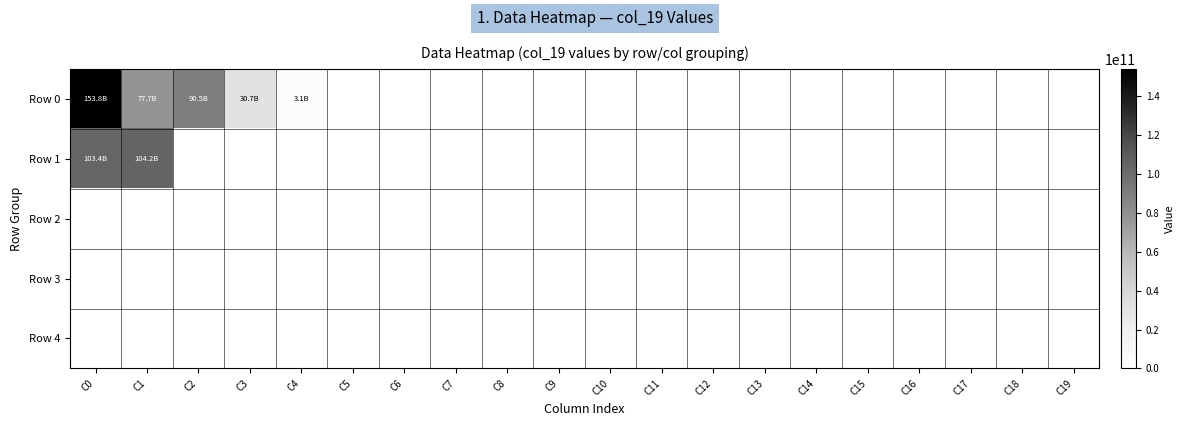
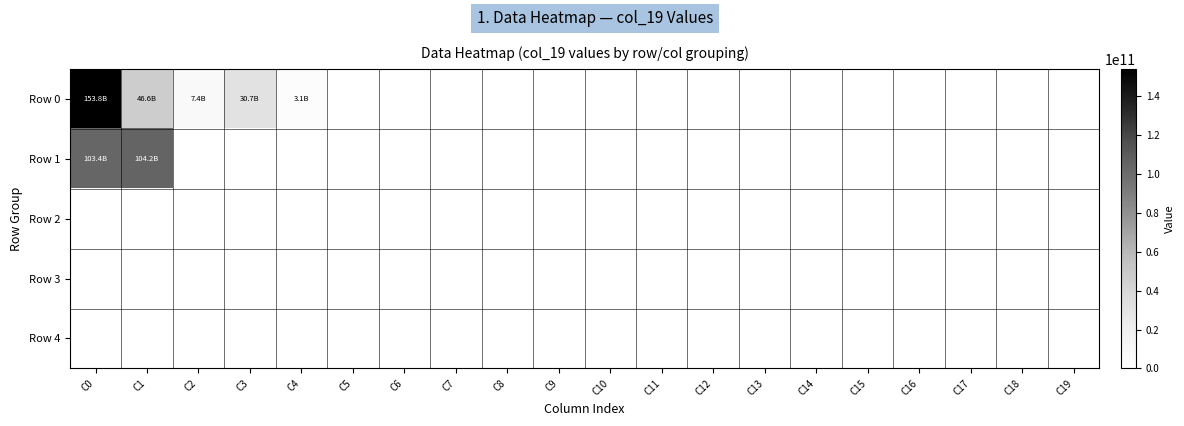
Row 0, C1: 77.7B -> 46.6B
Row 0, C2: 90.5B -> 7.4B
